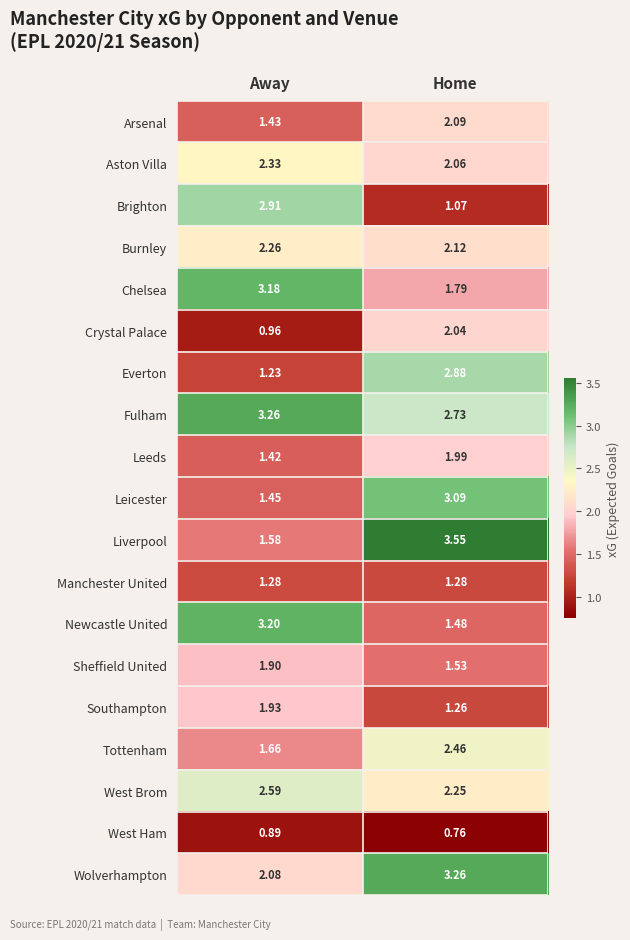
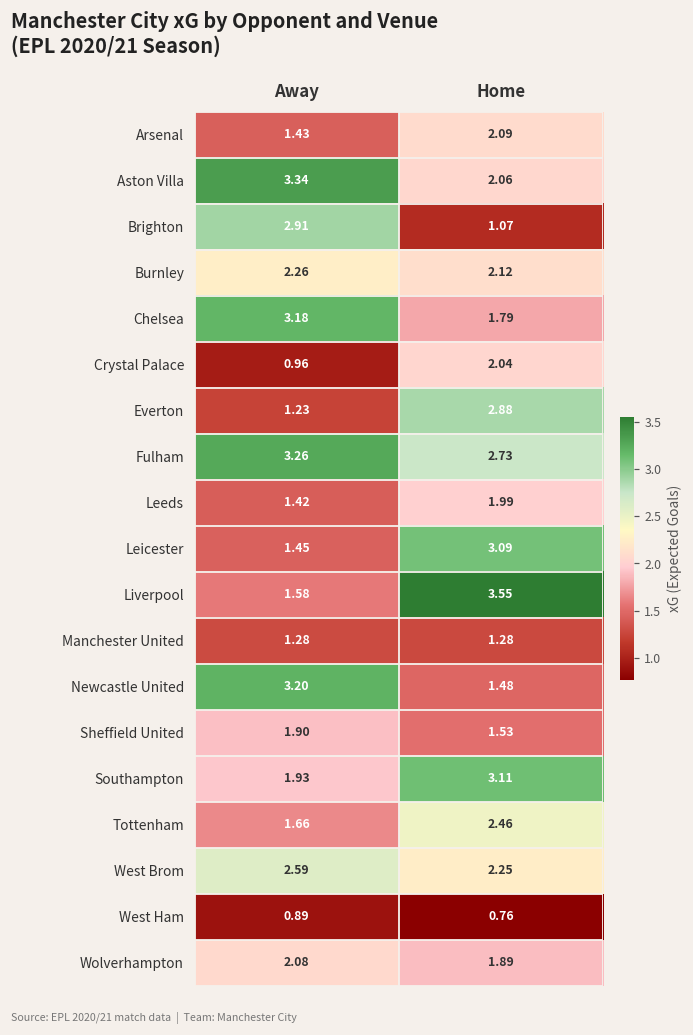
Aston Villa, Away: 2.33 -> 3.34
Southampton, Home: 1.26 -> 3.11
Wolverhampton, Home: 3.26 -> 1.89
